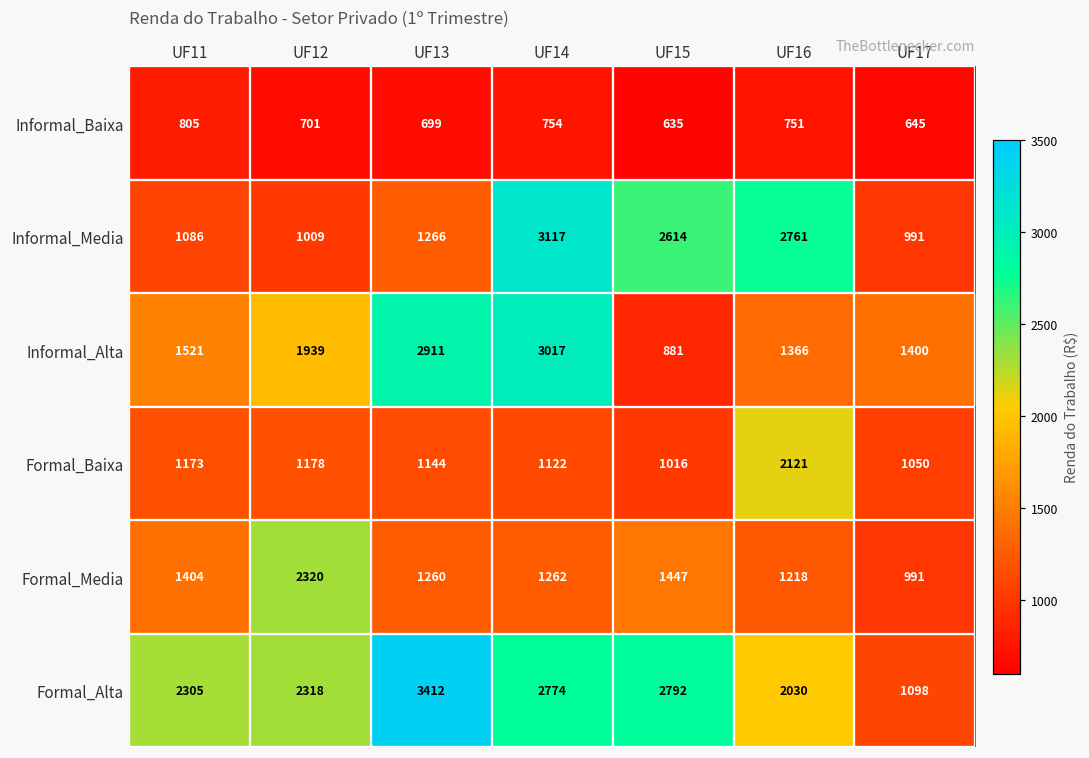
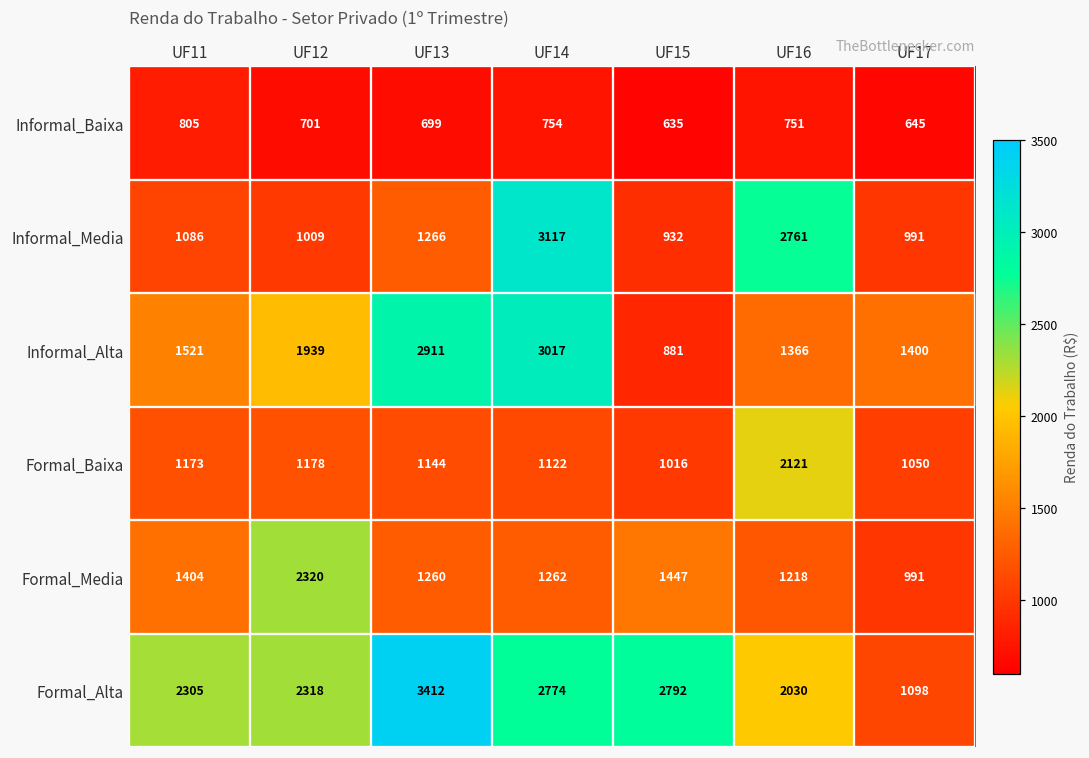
Informal_Media, UF15: 2614 -> 932
